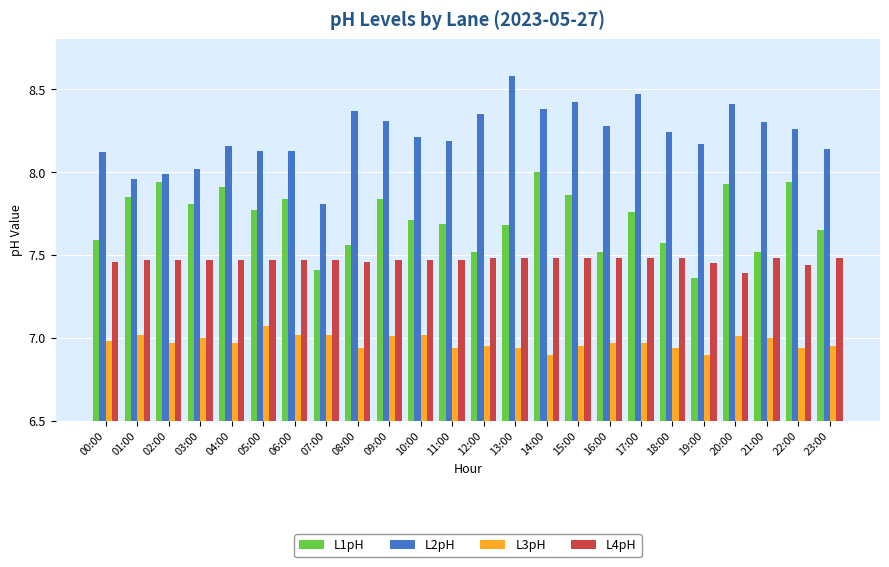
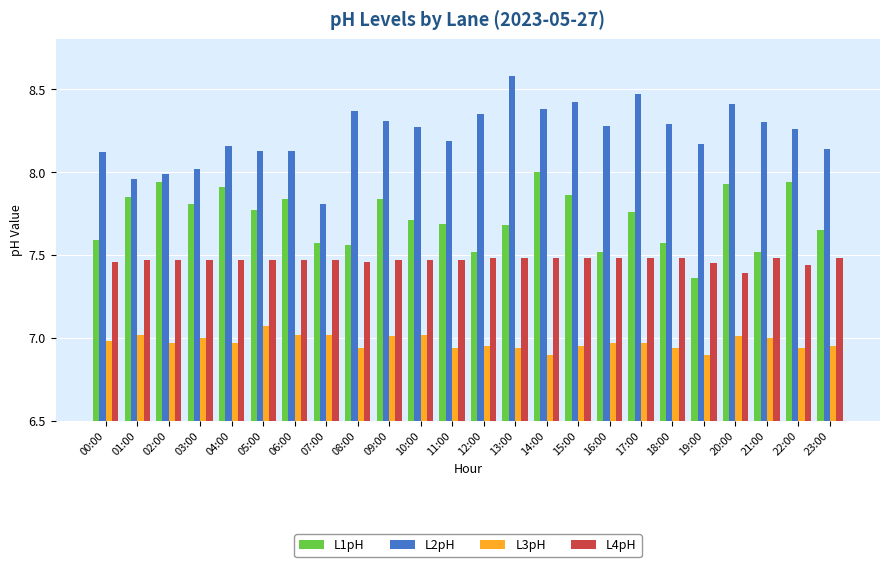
L1pH, 07:00: 7.41 -> 7.57
L2pH, 10:00: 8.21 -> 8.27
L2pH, 18:00: 8.24 -> 8.29
